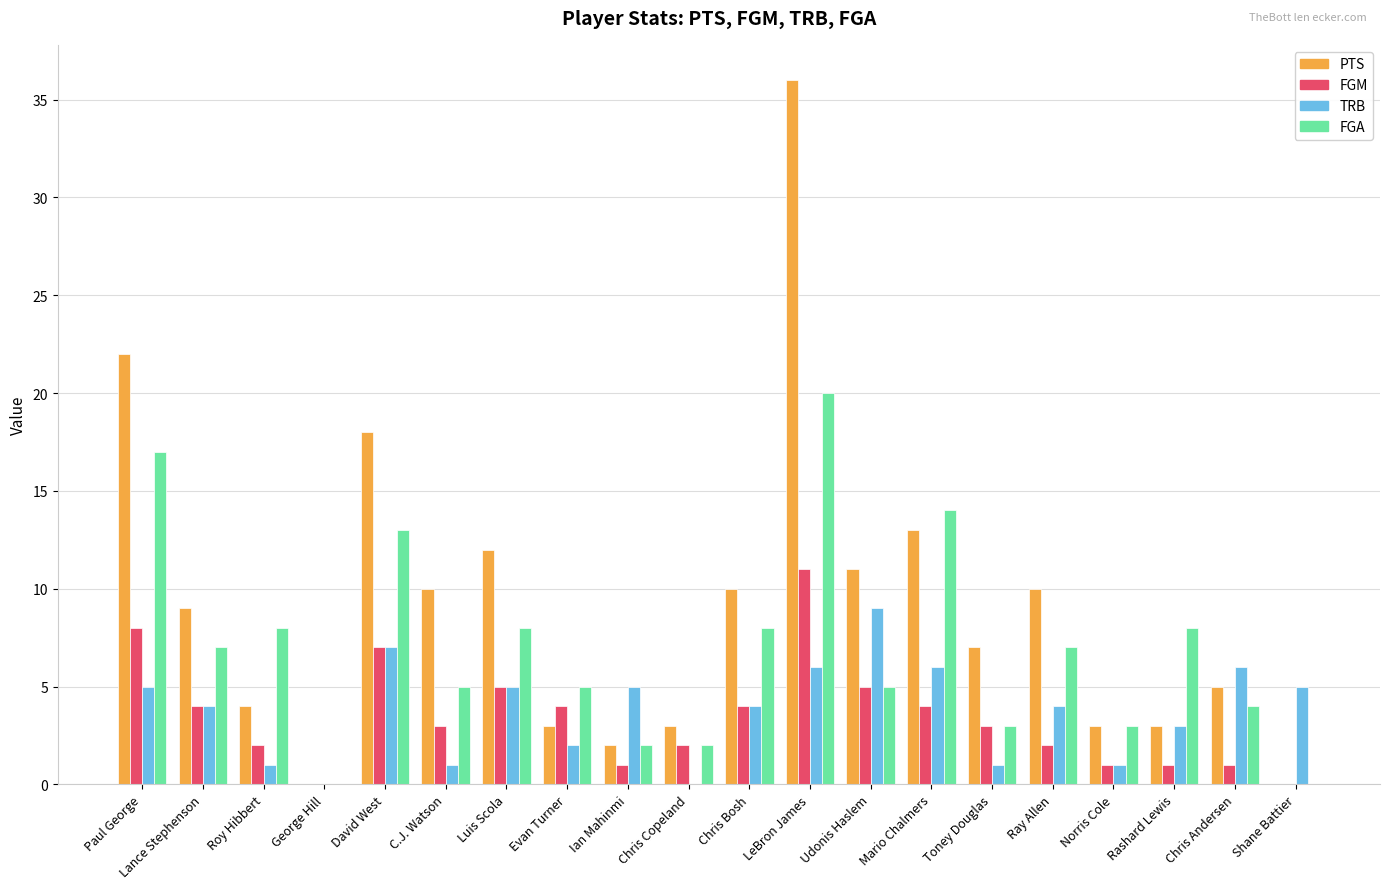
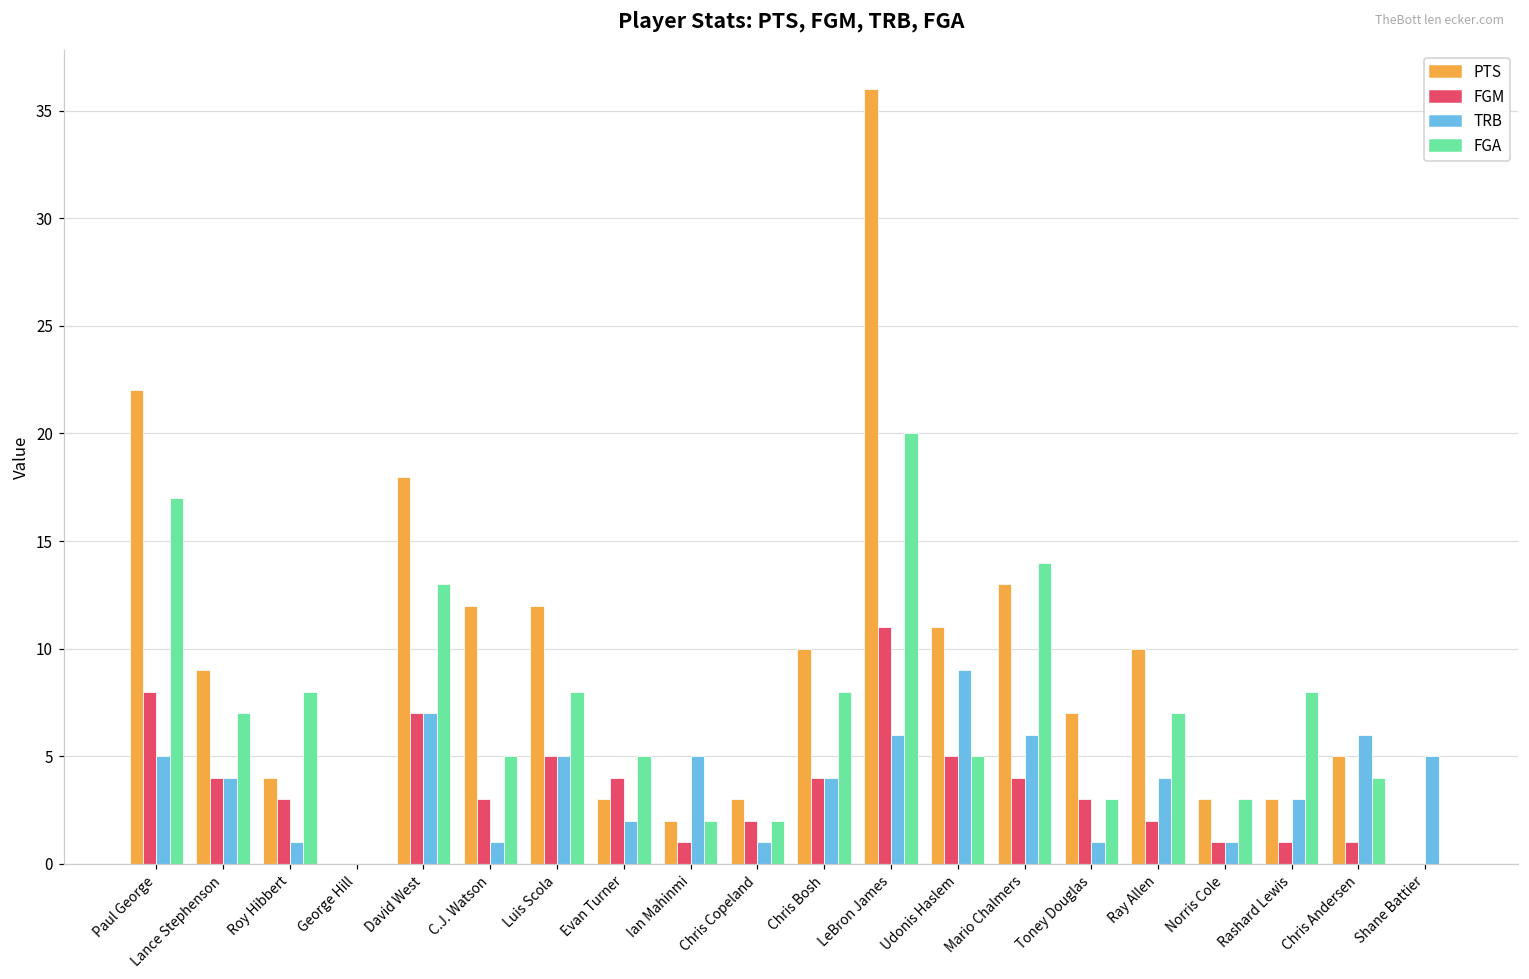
FGM, Roy Hibbert: 2 -> 3
PTS, C.J. Watson: 10 -> 12
TRB, Chris Copeland: 0 -> 1
